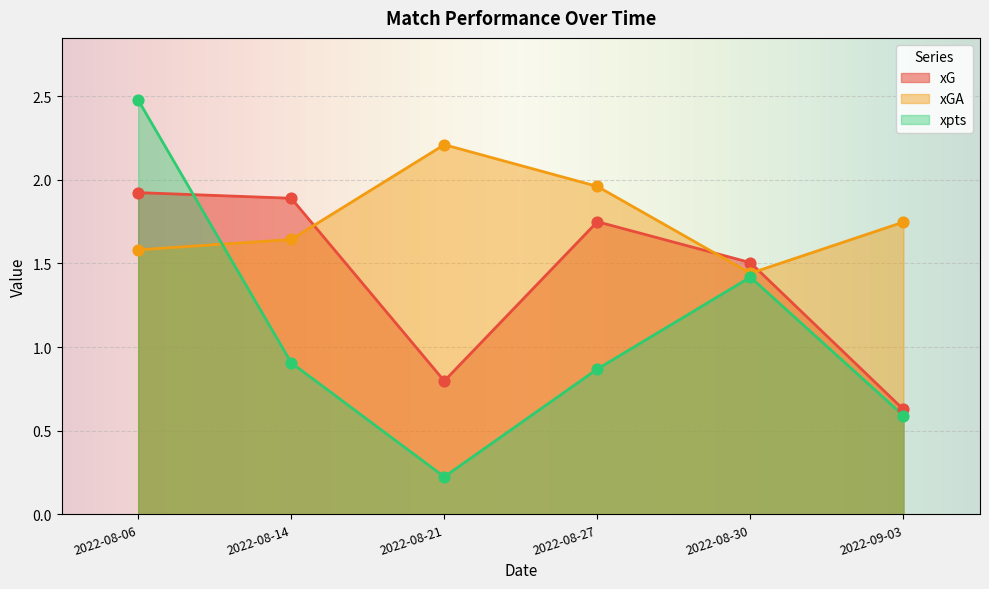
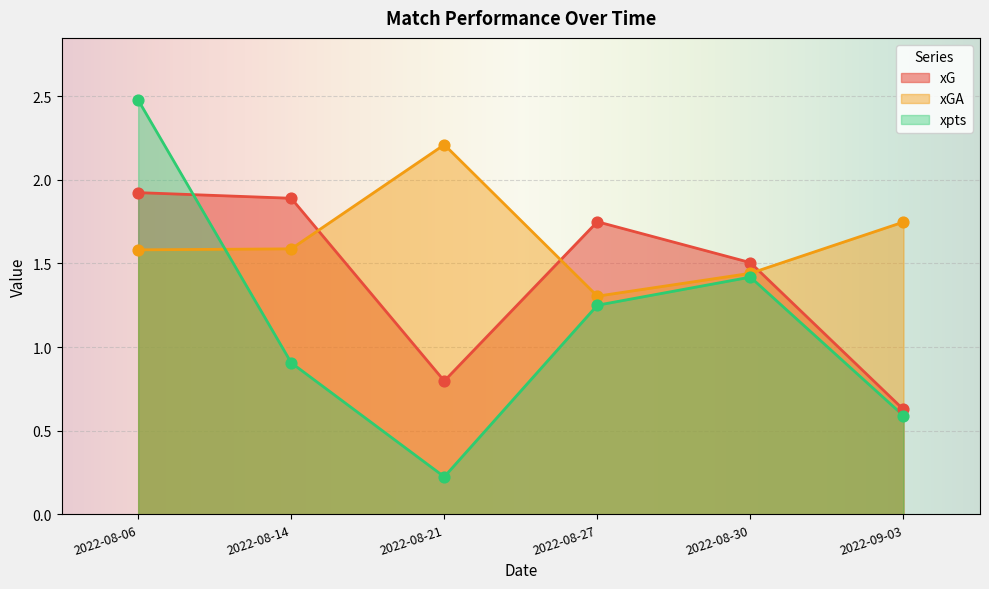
xGA, 2022-08-14: 1.64 -> 1.59
xGA, 2022-08-27: 1.96 -> 1.30
xpts, 2022-08-27: 0.87 -> 1.25
